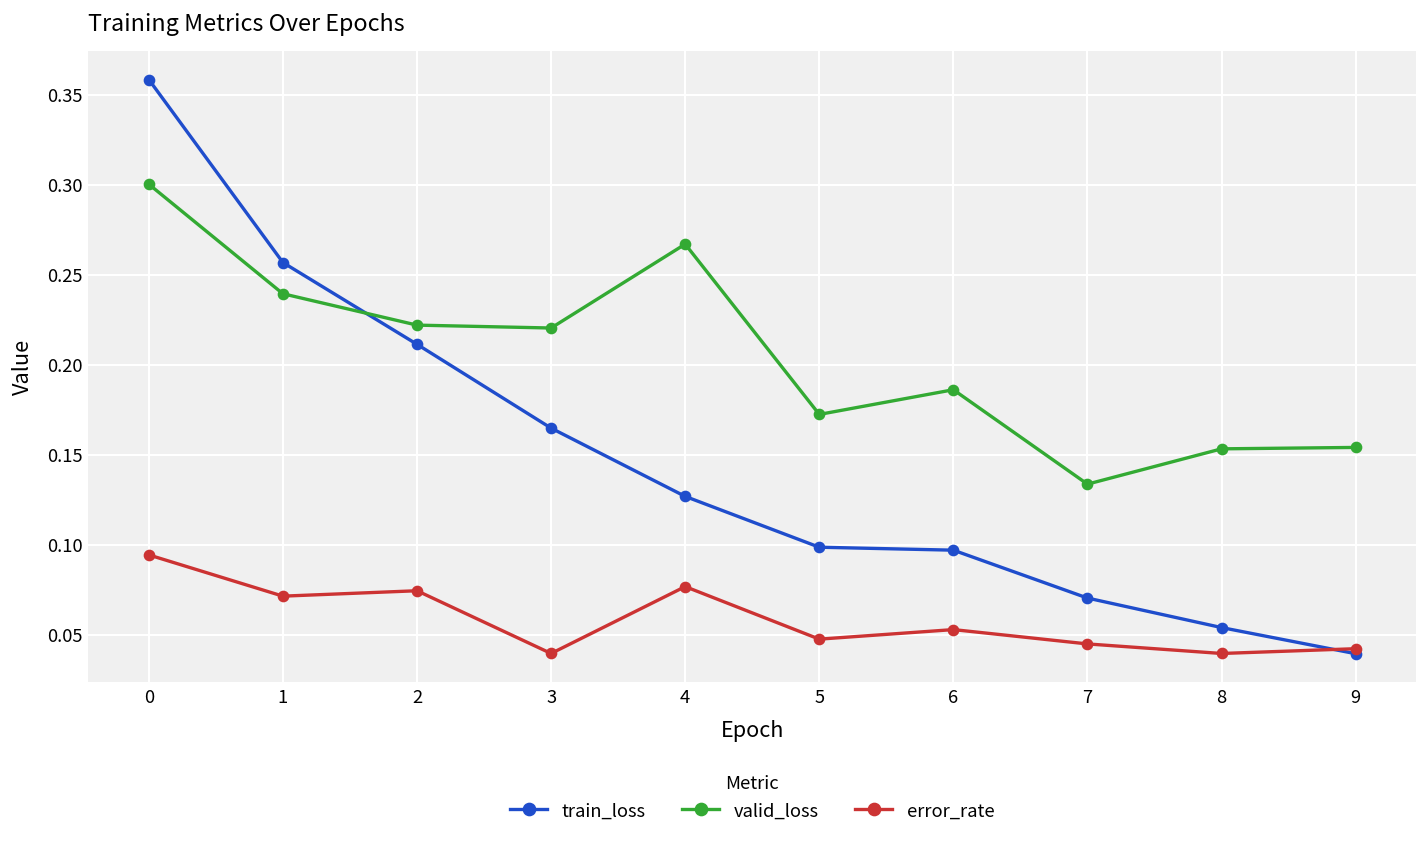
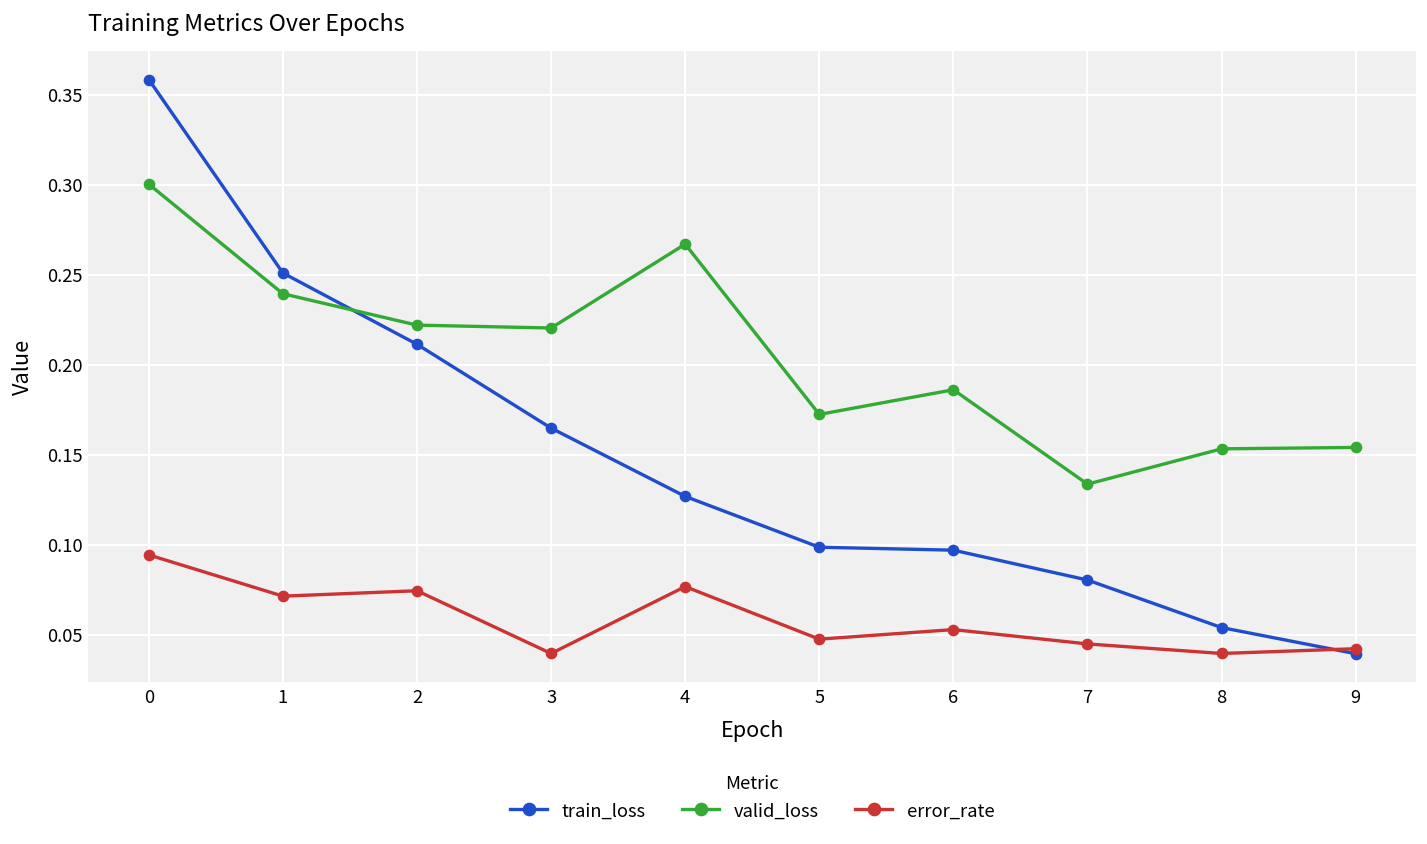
train_loss, 1: 0.257 -> 0.251
train_loss, 7: 0.071 -> 0.081
